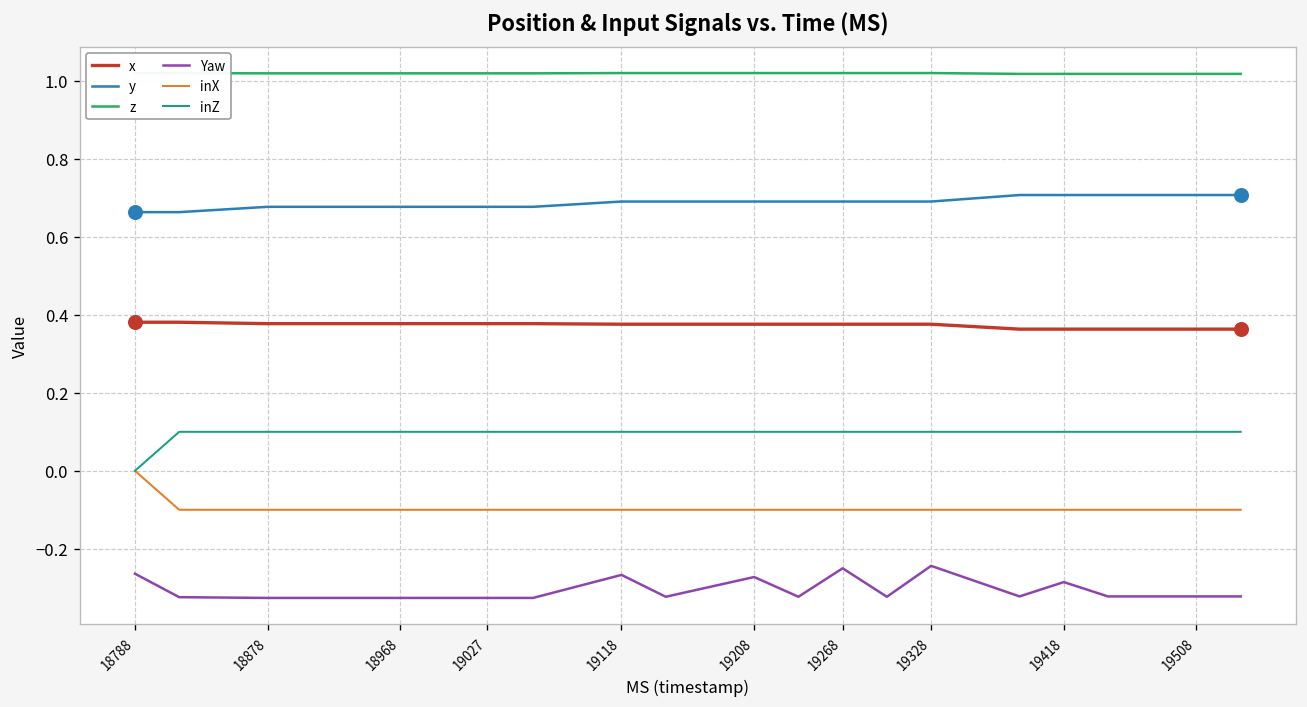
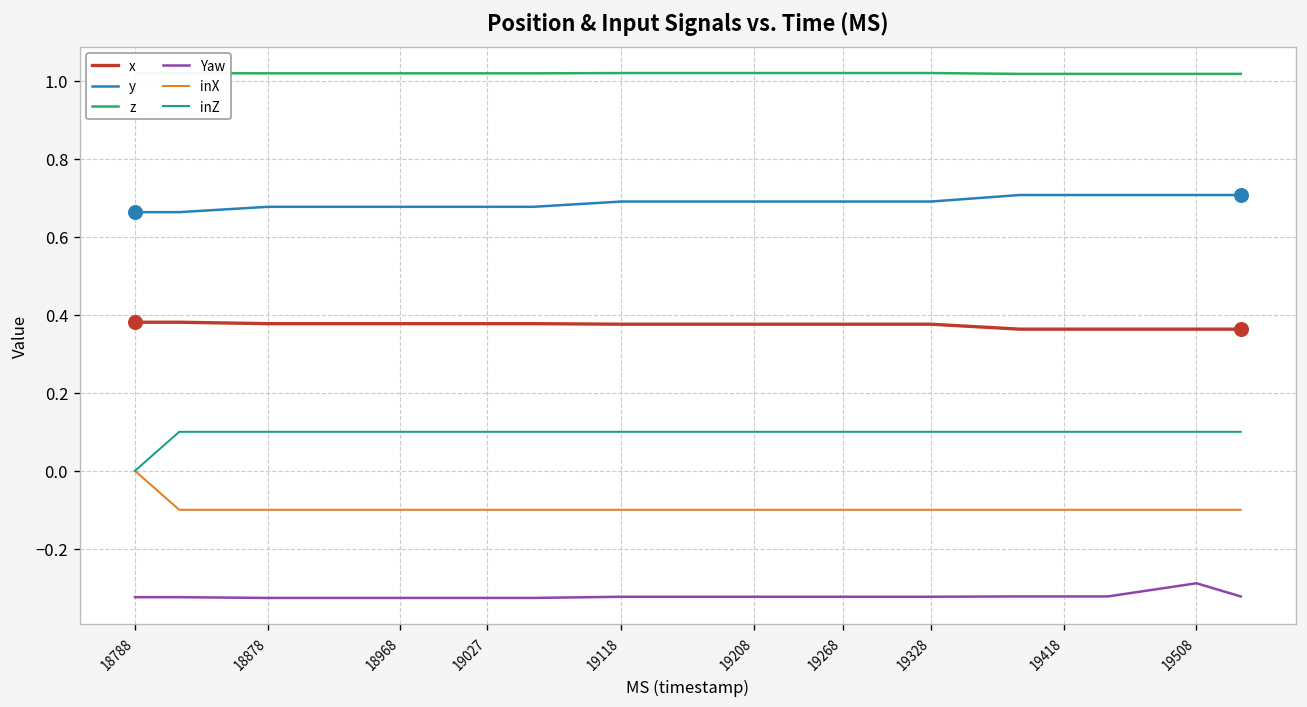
Yaw, 18788: -0.26 -> -0.32
Yaw, 19118: -0.27 -> -0.32
Yaw, 19208: -0.27 -> -0.32
Yaw, 19268: -0.25 -> -0.32
Yaw, 19328: -0.24 -> -0.32
Yaw, 19418: -0.29 -> -0.32
Yaw, 19508: -0.32 -> -0.29
